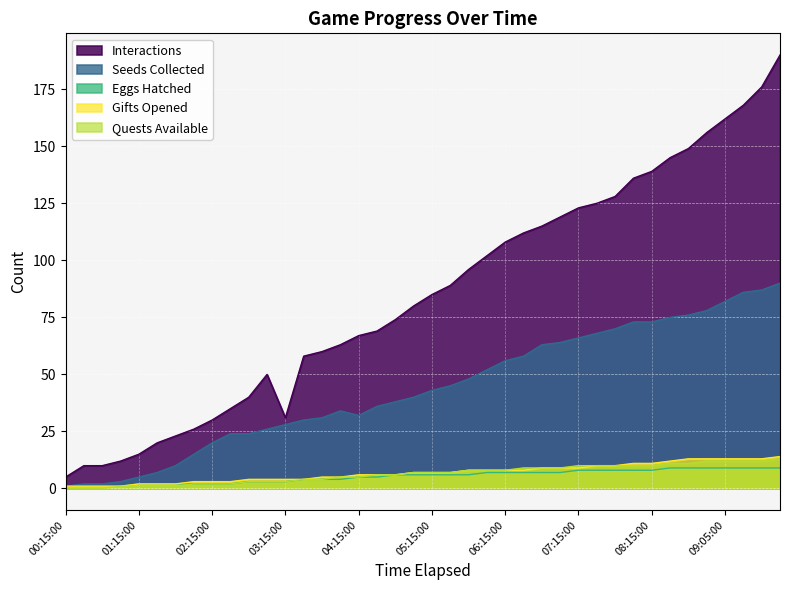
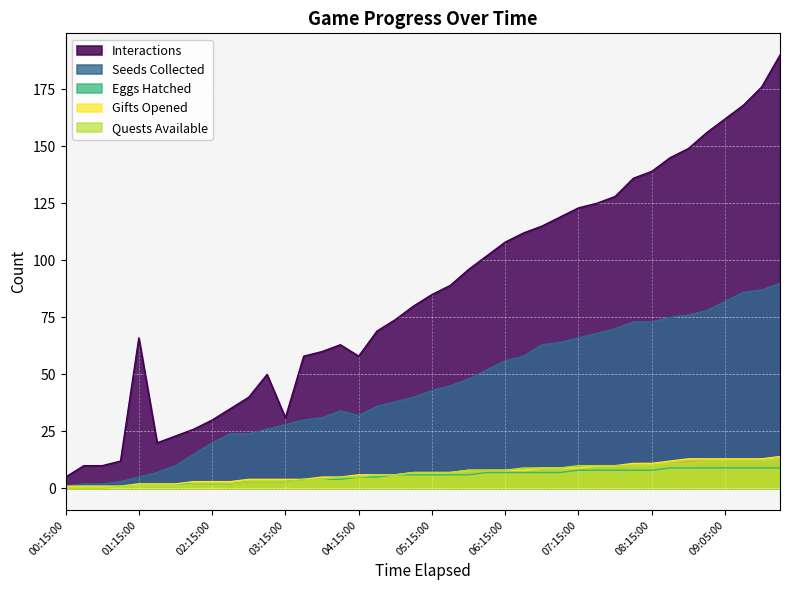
Interactions, 01:15:00: 15 -> 66
Interactions, 04:15:00: 67 -> 58
